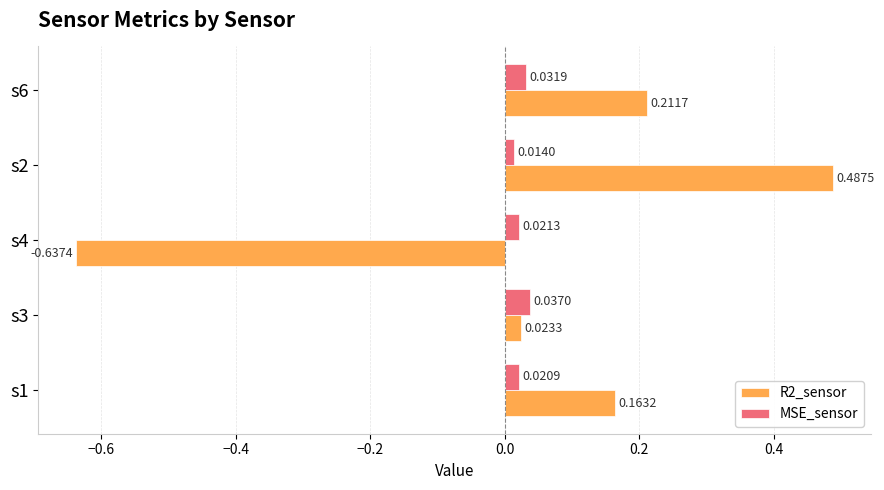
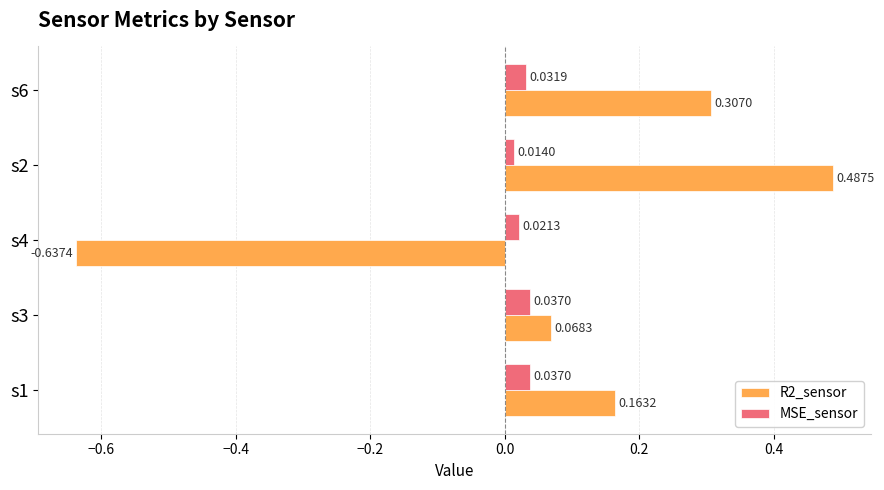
R2_sensor, s6: 0.2117 -> 0.3070
R2_sensor, s3: 0.0233 -> 0.0683
MSE_sensor, s1: 0.0209 -> 0.0370
